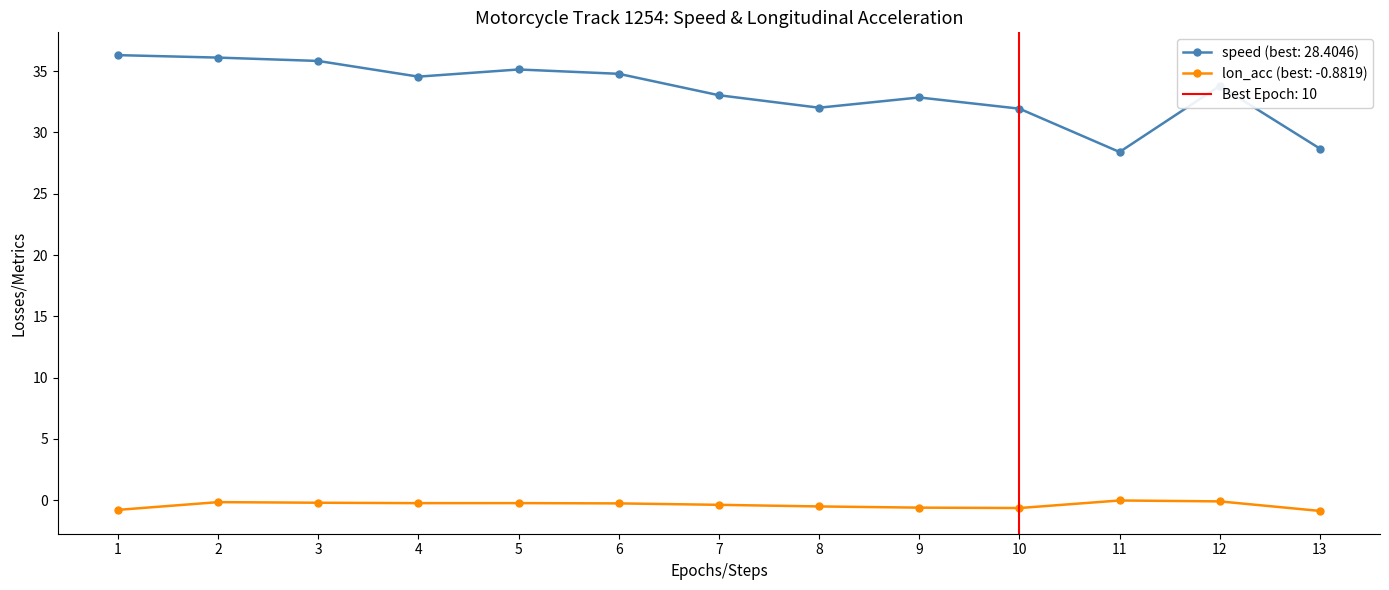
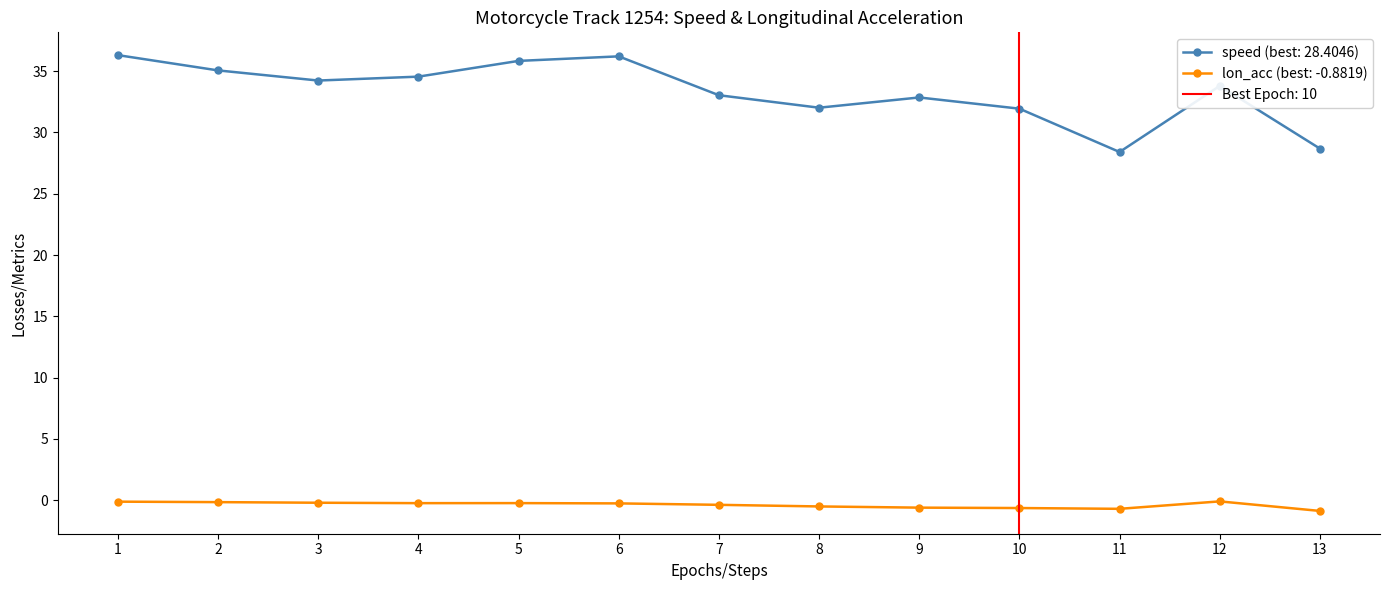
lon_acc (best: -0.8819), 1: -0.8 -> -0.1
speed (best: 28.4046), 2: 36.1 -> 35.1
speed (best: 28.4046), 3: 35.8 -> 34.2
speed (best: 28.4046), 5: 35.1 -> 35.8
speed (best: 28.4046), 6: 34.8 -> 36.2
lon_acc (best: -0.8819), 11: 0.0 -> -0.7
